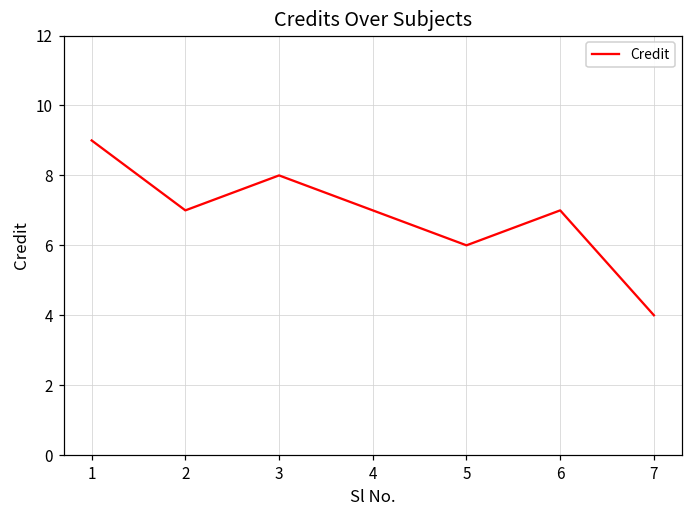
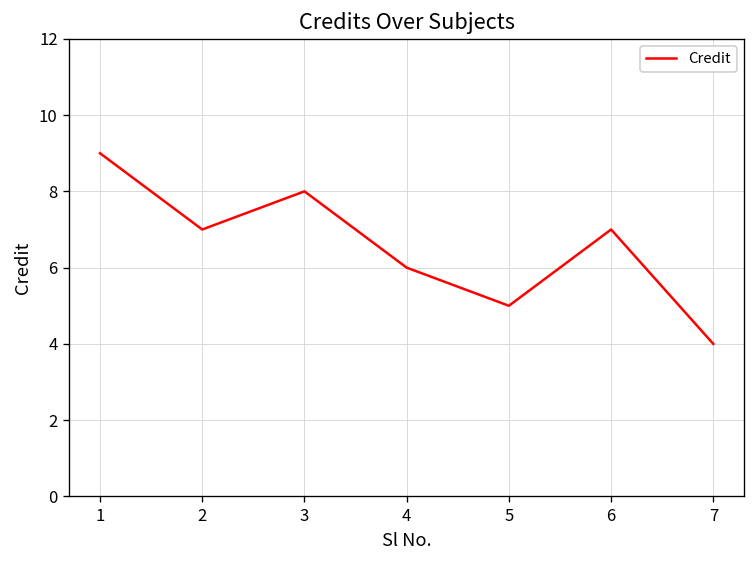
4: 7 -> 6
5: 6 -> 5
